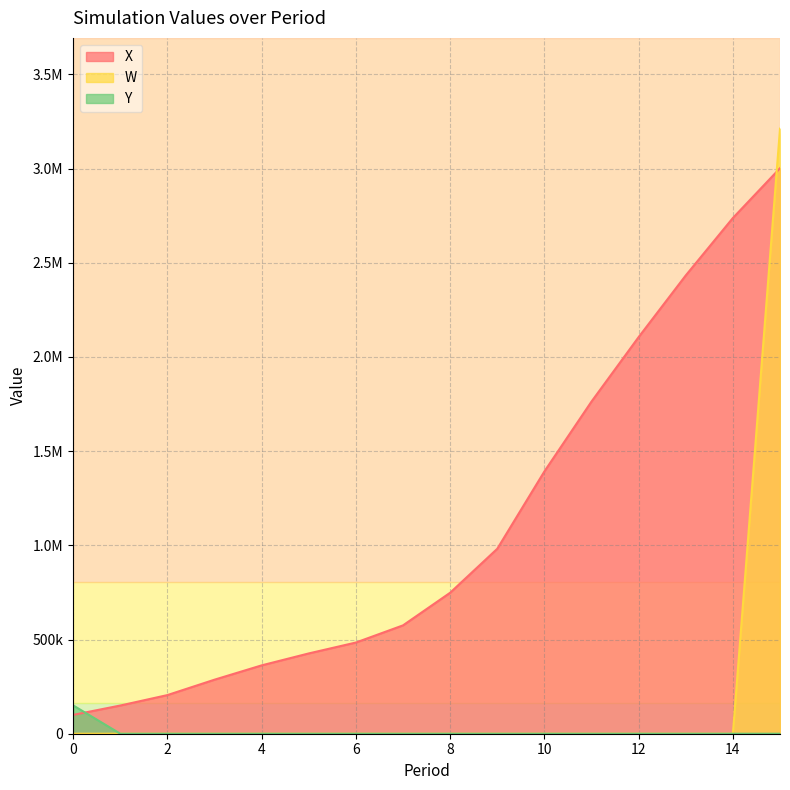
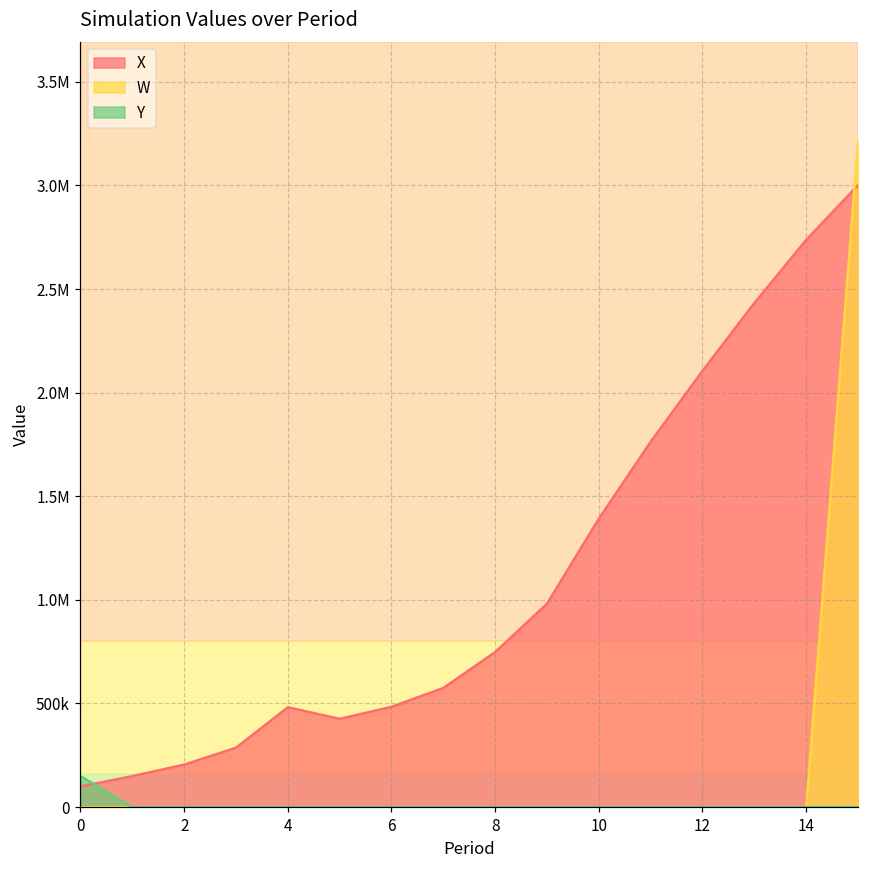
X, 4: 360000 -> 480000
